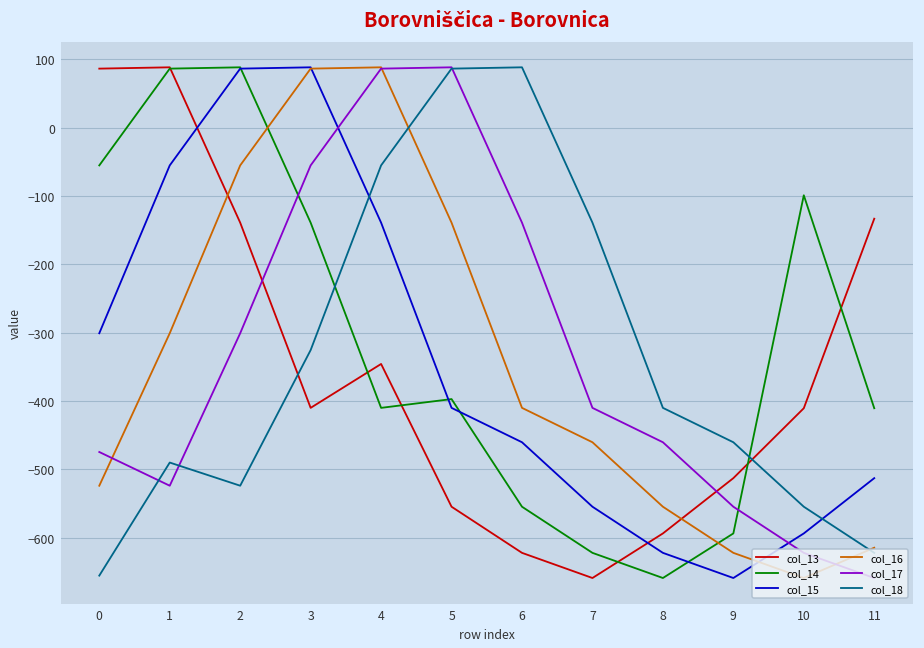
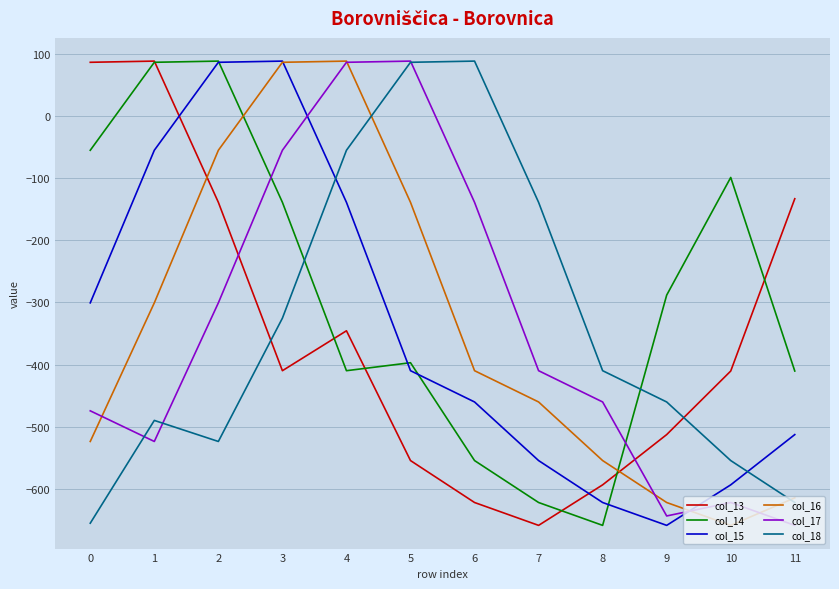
col_14, 9: -590 -> -290
col_17, 9: -550 -> -640
